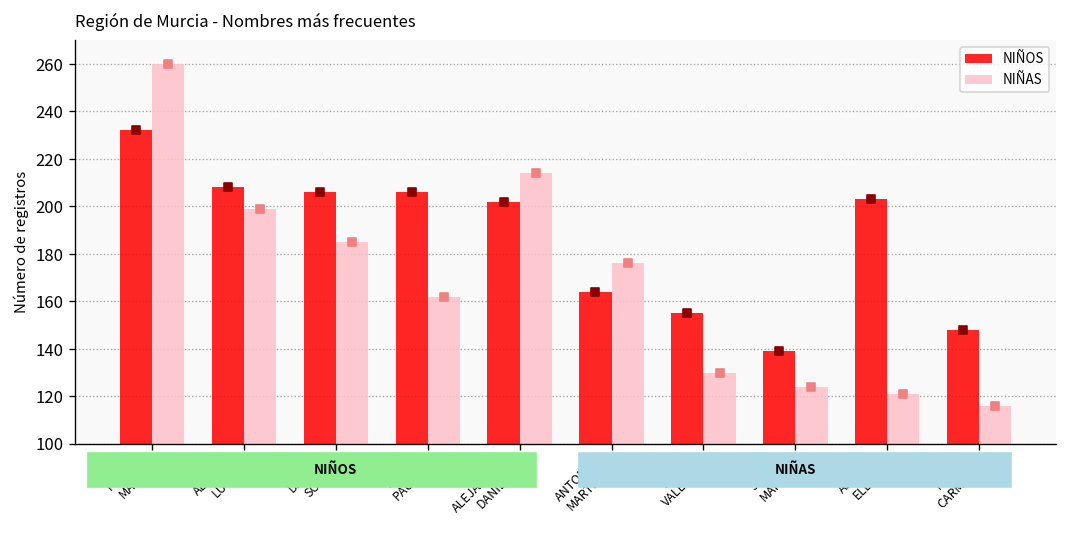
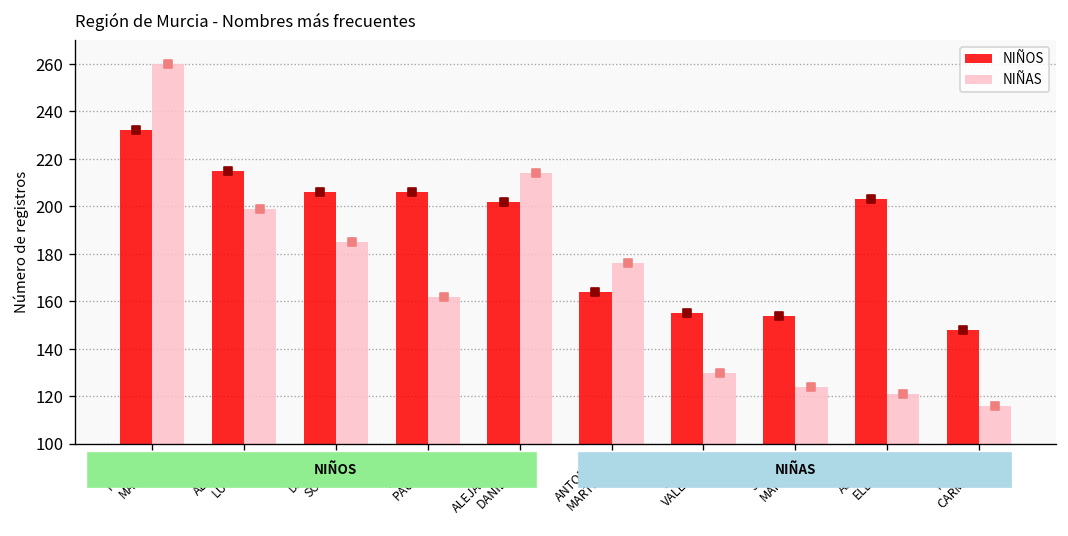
NIÑOS, ALVARO LUCIA: 208 -> 215
NIÑOS, JAVIER MARTA: 139 -> 154
